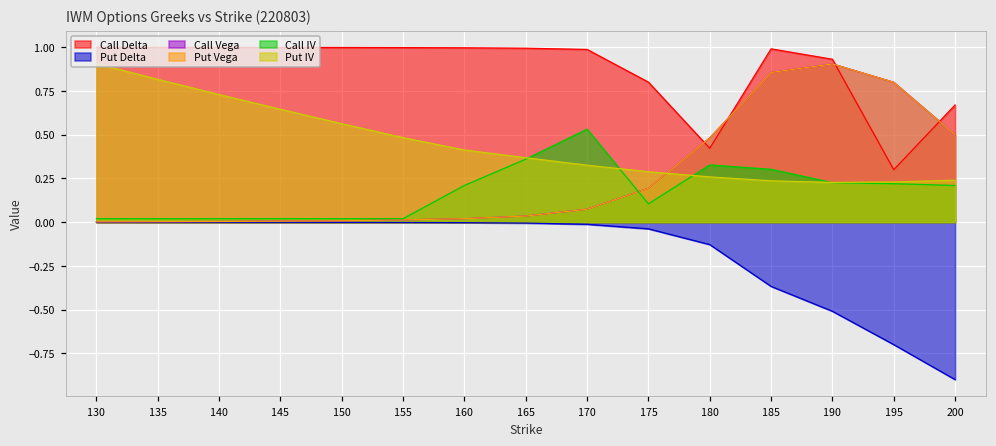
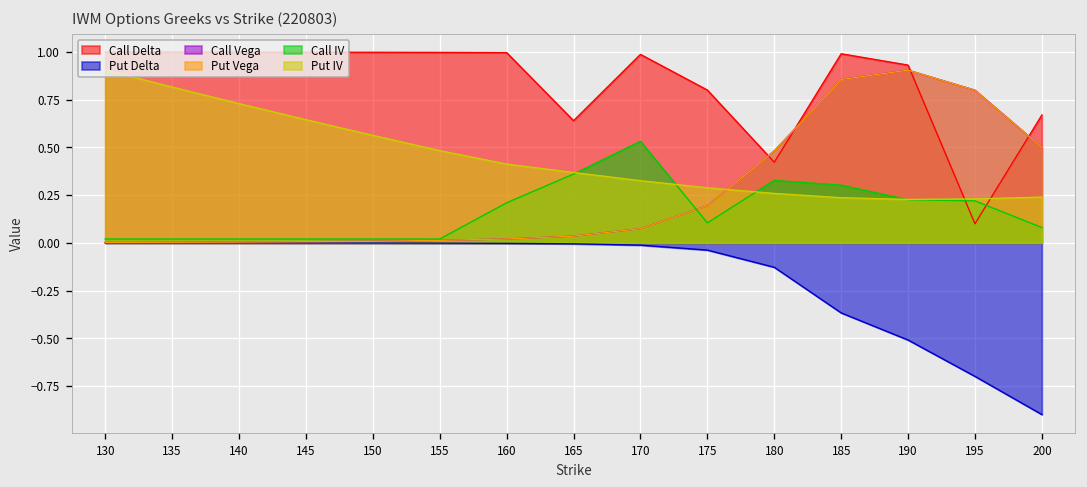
Call Delta, 165: 0.99 -> 0.64
Call Delta, 195: 0.3 -> 0.1
Call IV, 200: 0.21 -> 0.08
